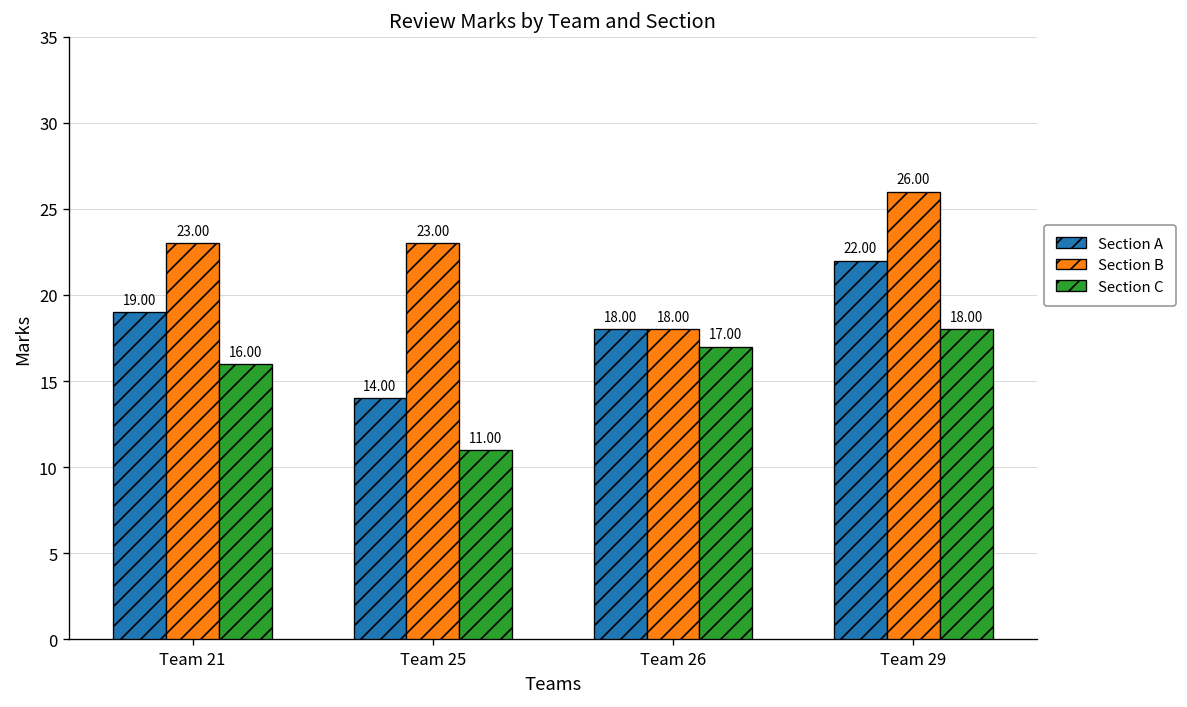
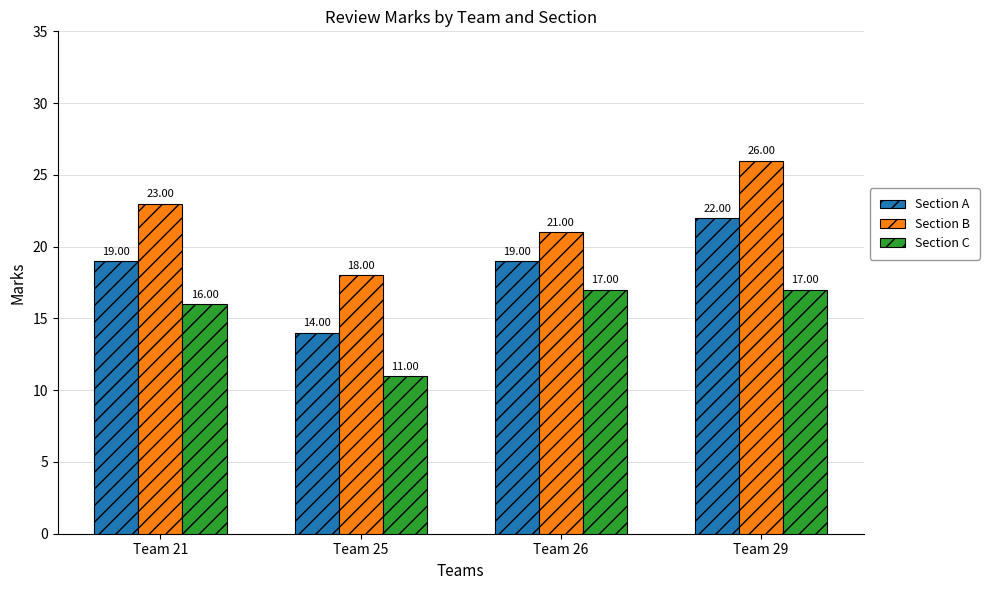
Section B, Team 25: 23.00 -> 18.00
Section A, Team 26: 18.00 -> 19.00
Section B, Team 26: 18.00 -> 21.00
Section C, Team 29: 18.00 -> 17.00
